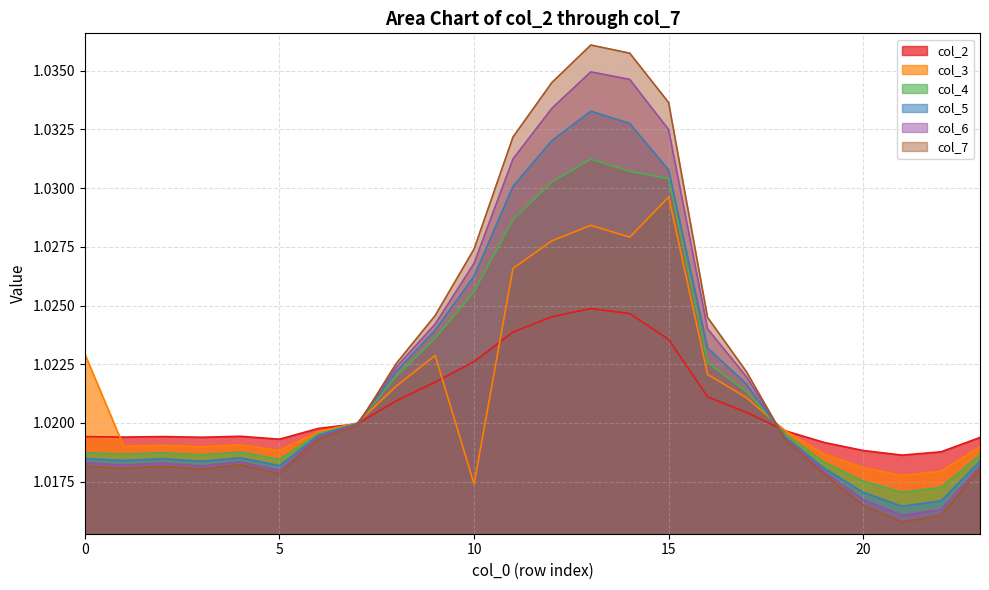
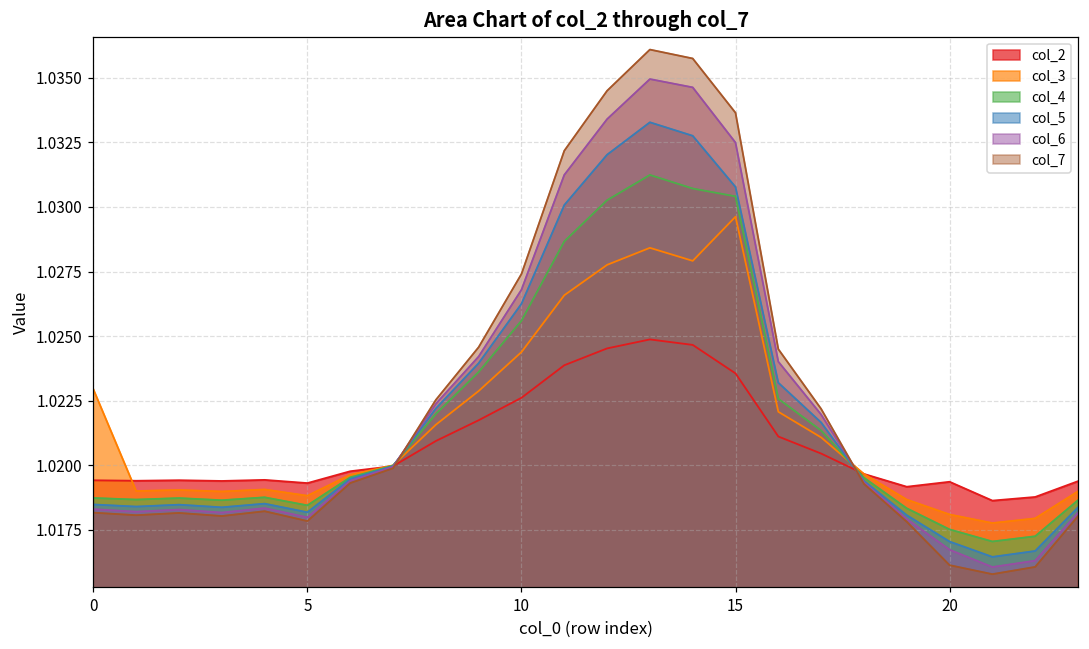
col_3, 10: 1.0174 -> 1.0244
col_2, 20: 1.0188 -> 1.0194
col_7, 20: 1.0165 -> 1.0161
